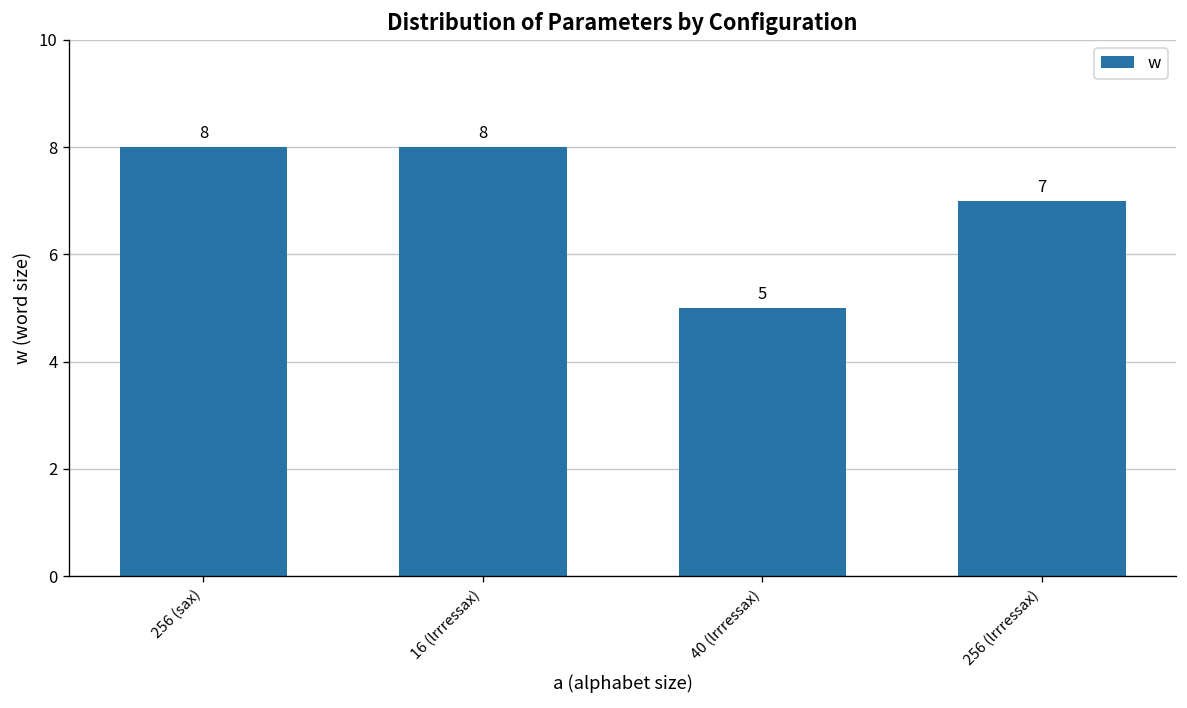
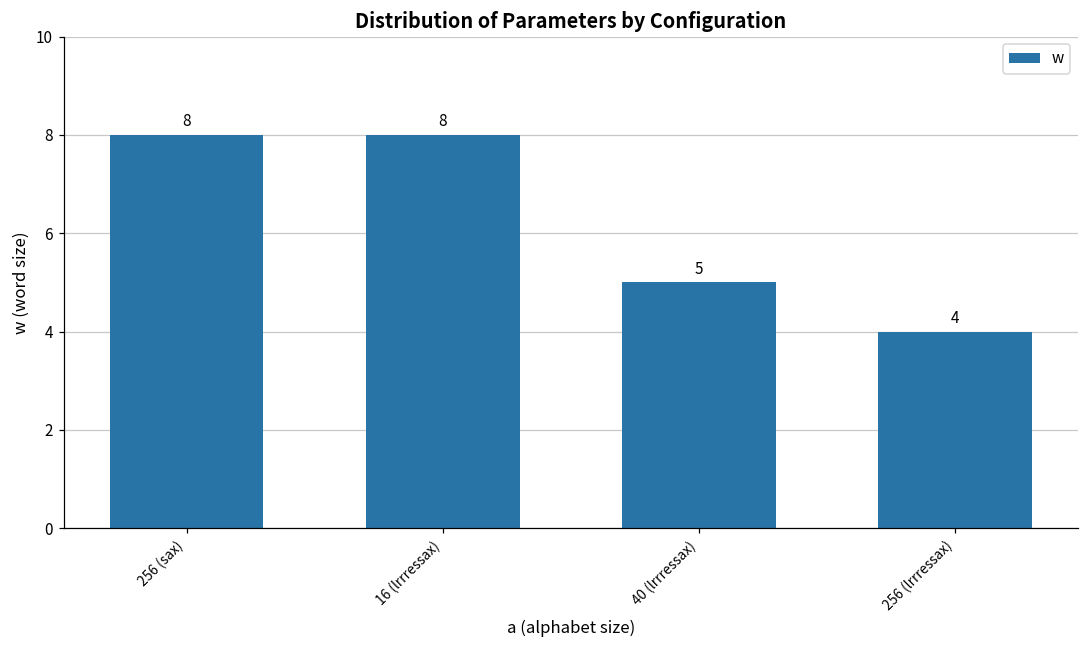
256 (lrrressax): 7 -> 4
